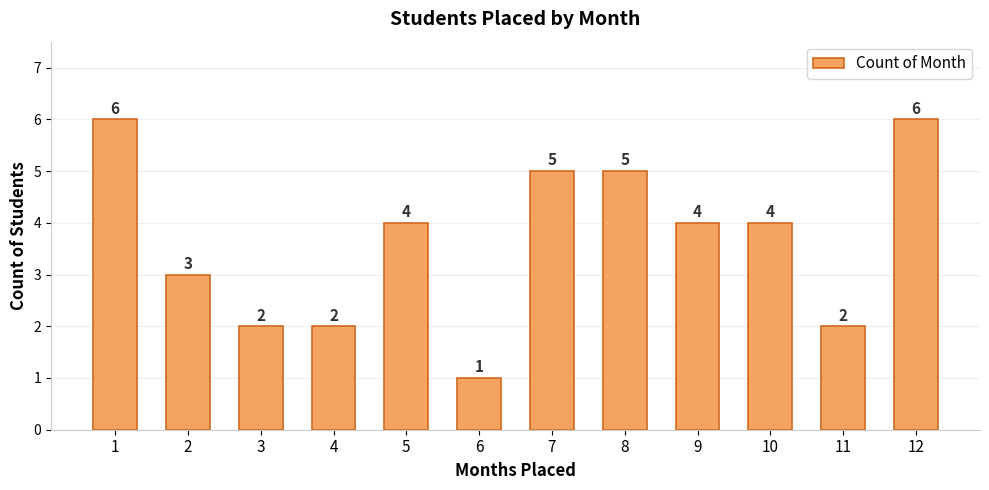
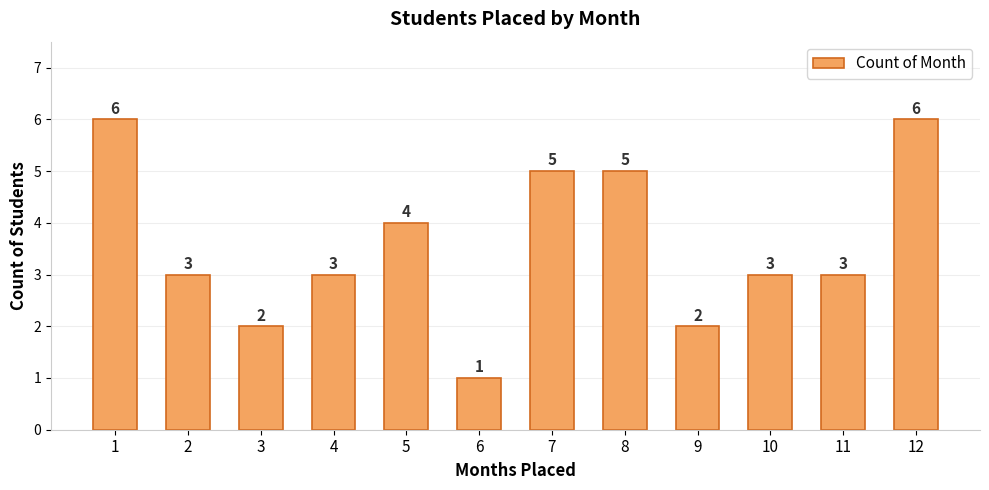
4: 2 -> 3
9: 4 -> 2
10: 4 -> 3
11: 2 -> 3
